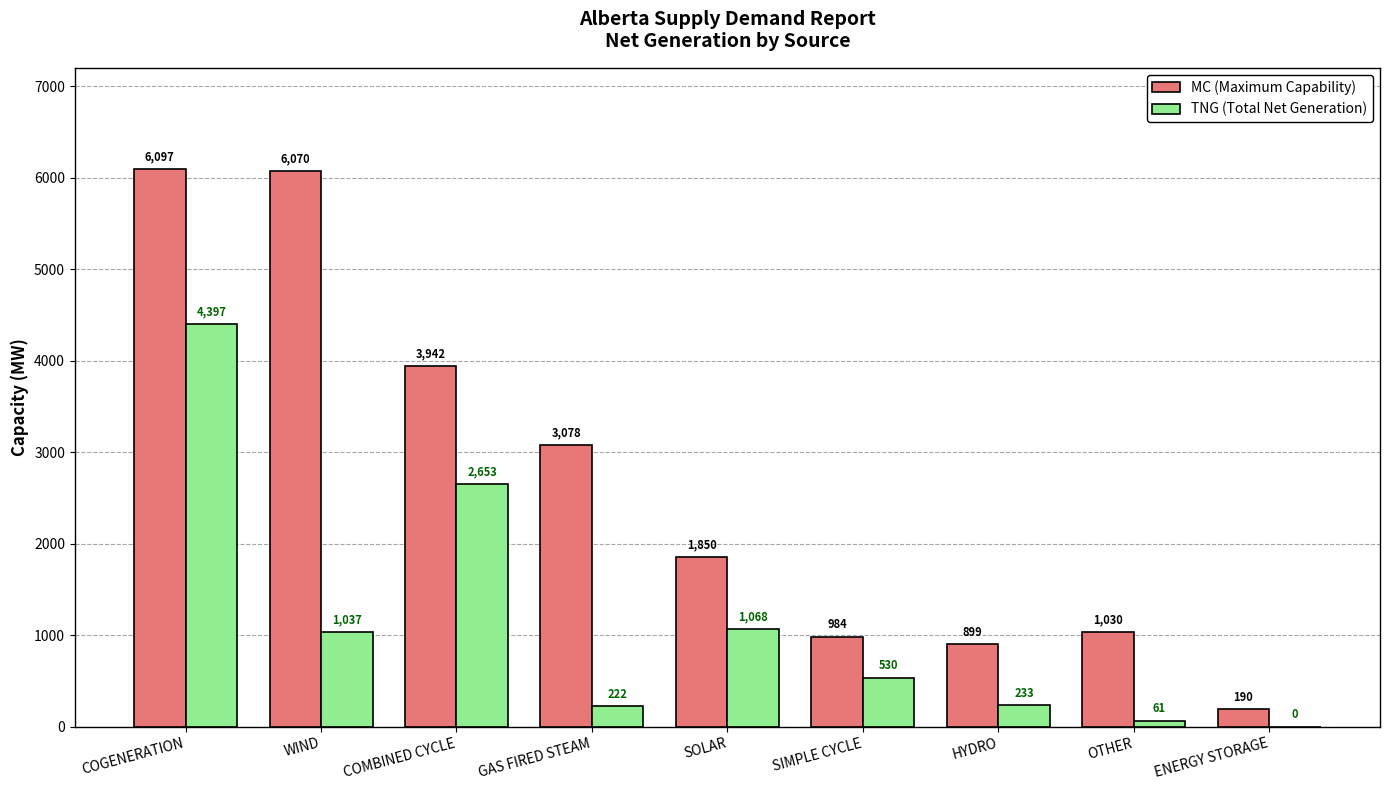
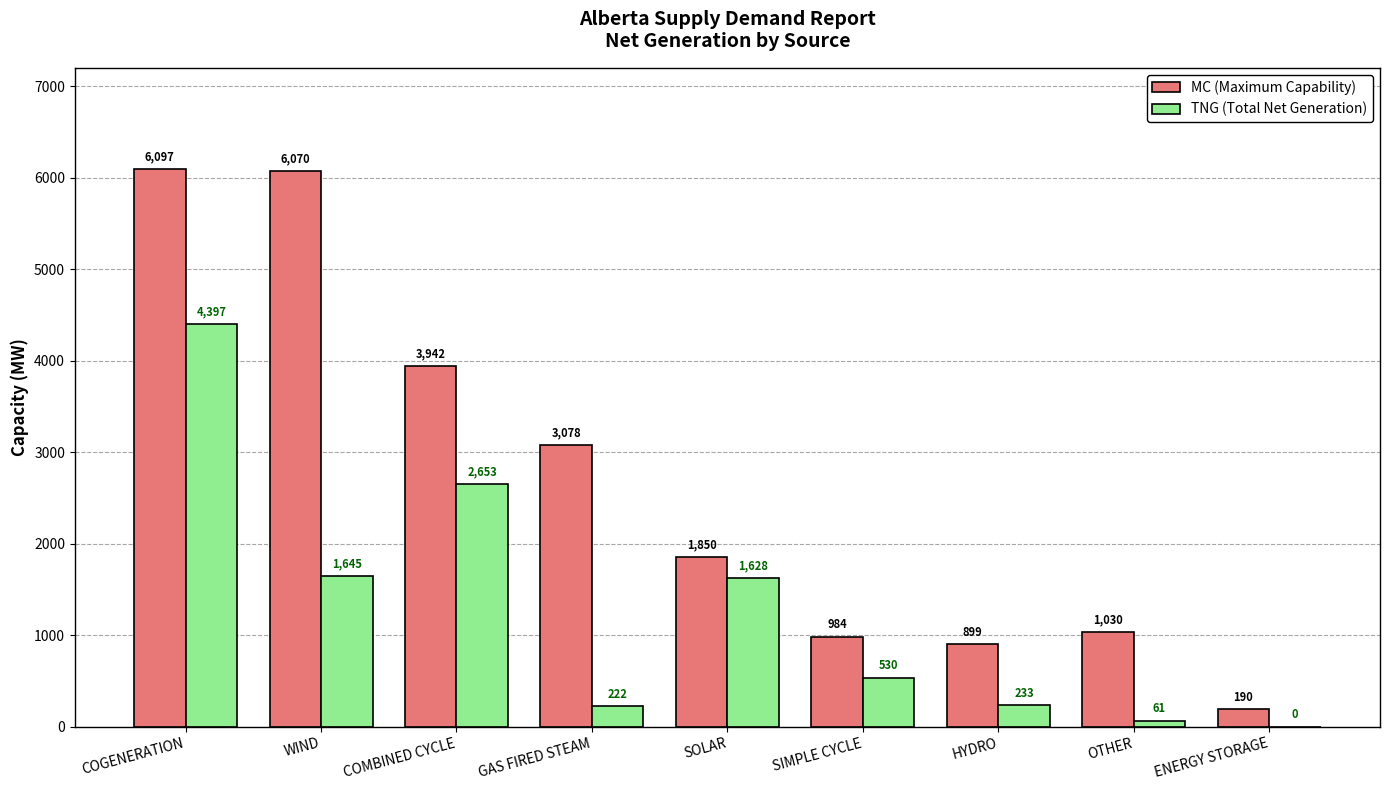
TNG (Total Net Generation), WIND: 1,037 -> 1,645
TNG (Total Net Generation), SOLAR: 1,068 -> 1,628
